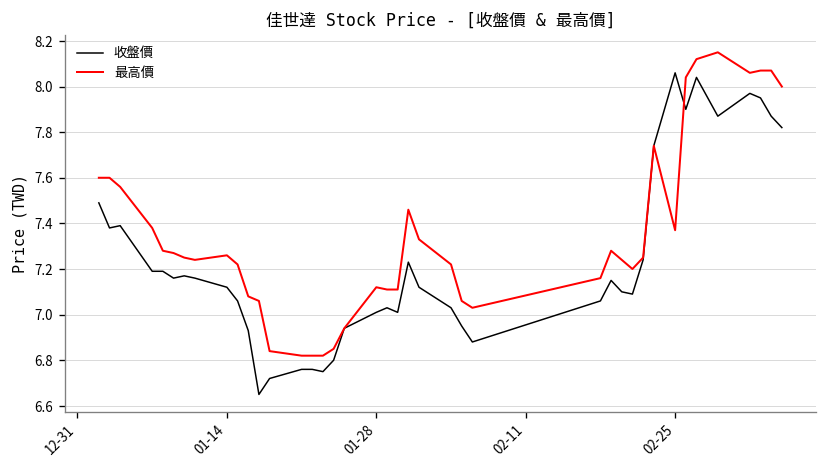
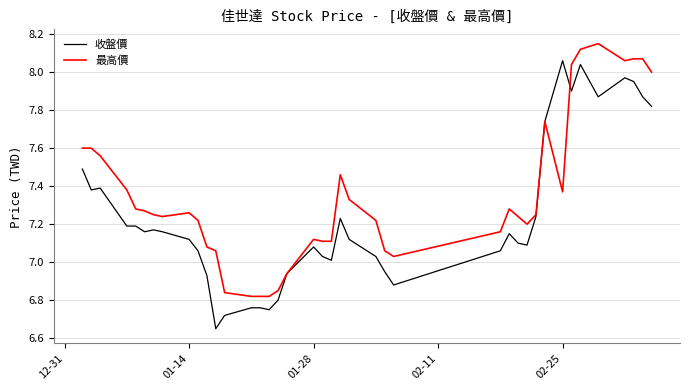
收盤價, 01-28: 7.01 -> 7.08
